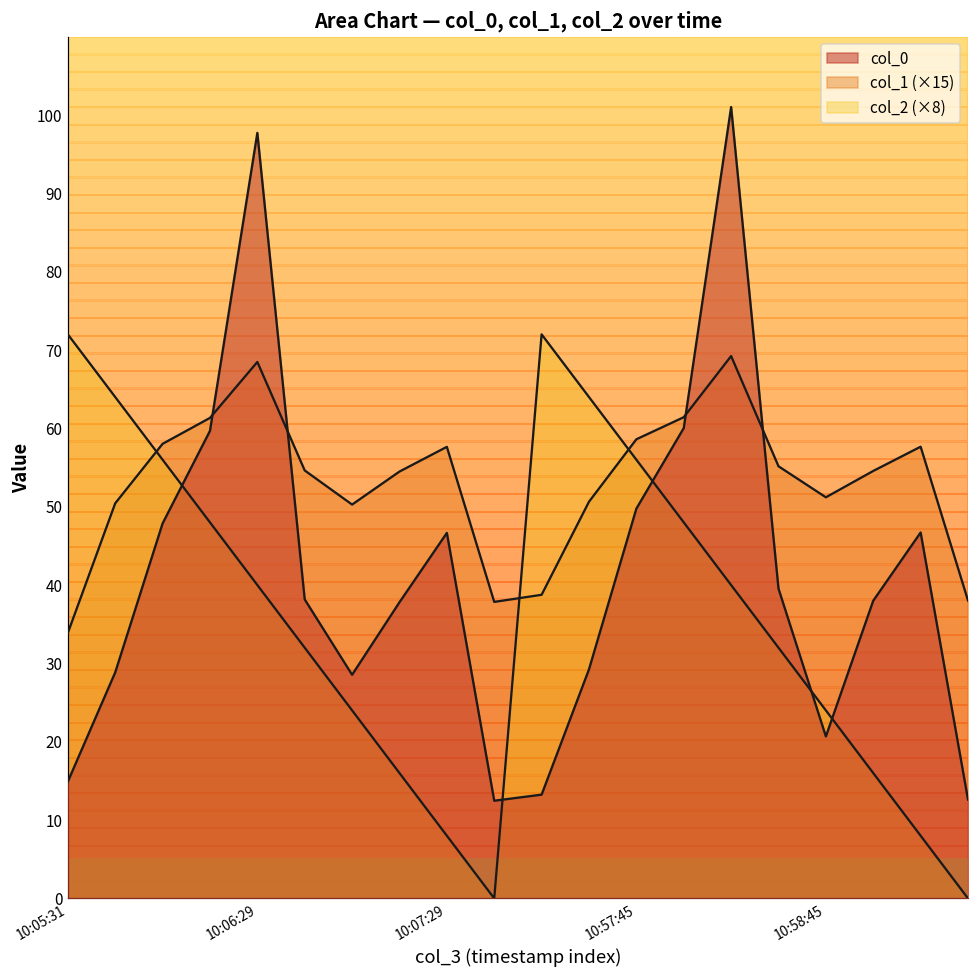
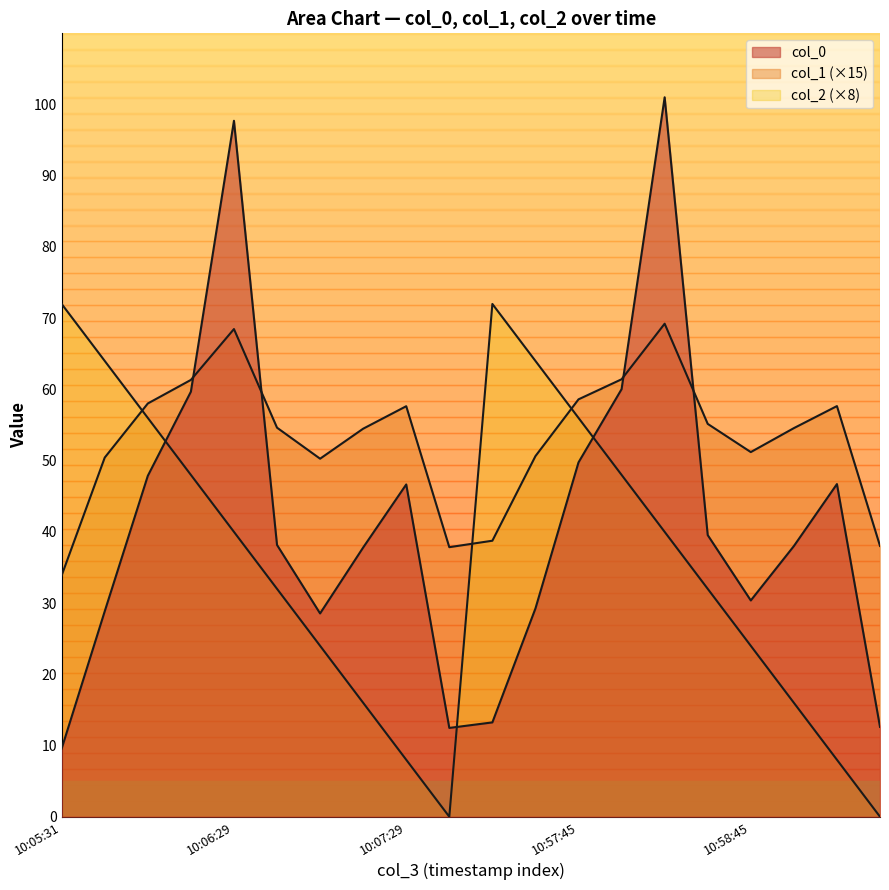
col_0, 10:05:31: 15 -> 10
col_0, 10:58:45: 21 -> 30
